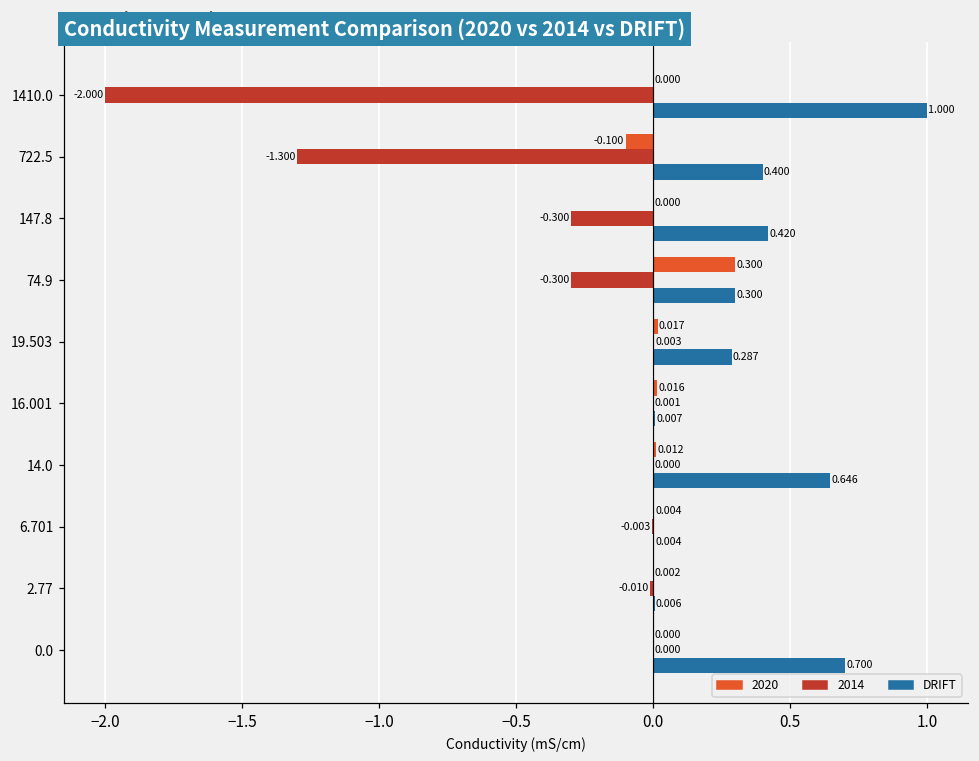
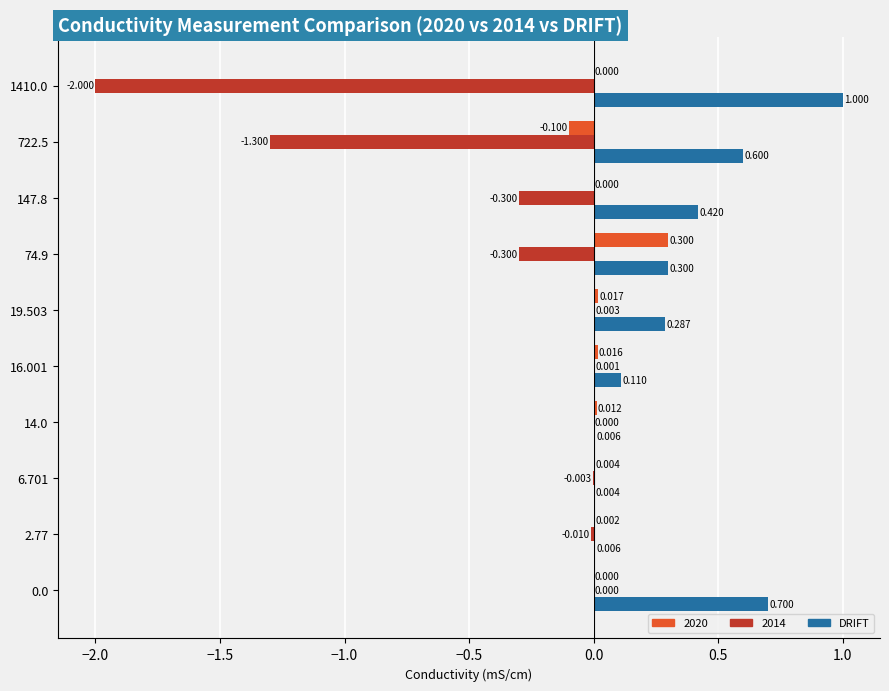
DRIFT, 722.5: 0.400 -> 0.600
DRIFT, 16.001: 0.007 -> 0.110
DRIFT, 14.0: 0.646 -> 0.006
